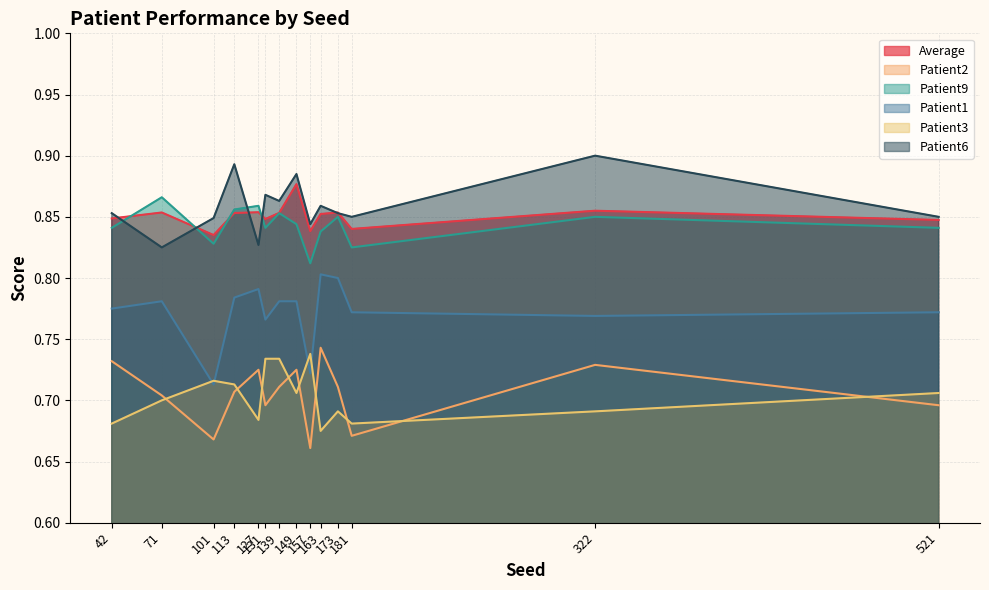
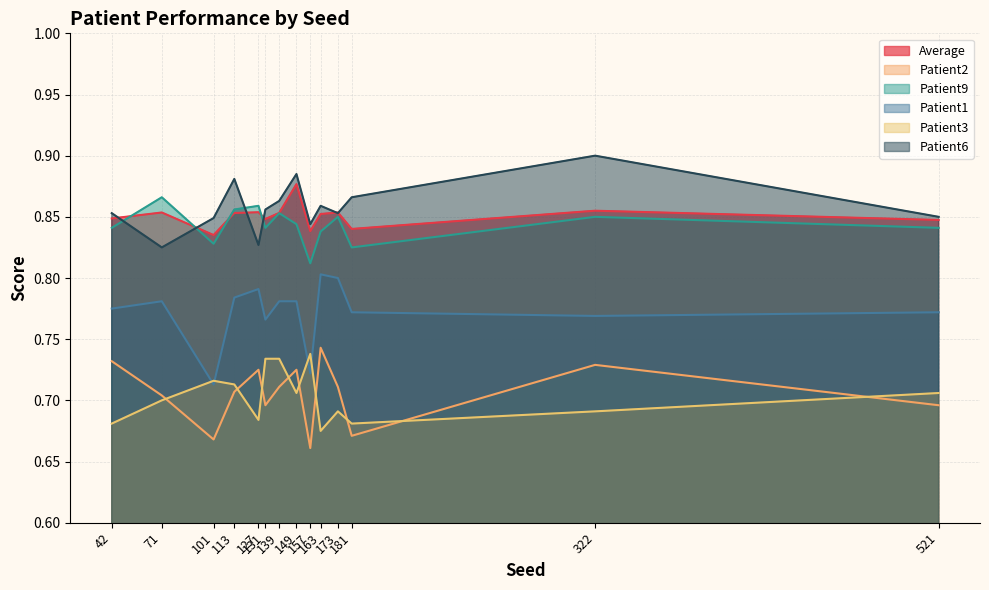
Patient6, 113: 0.893 -> 0.881
Patient6, 131: 0.868 -> 0.856
Patient6, 181: 0.850 -> 0.866
